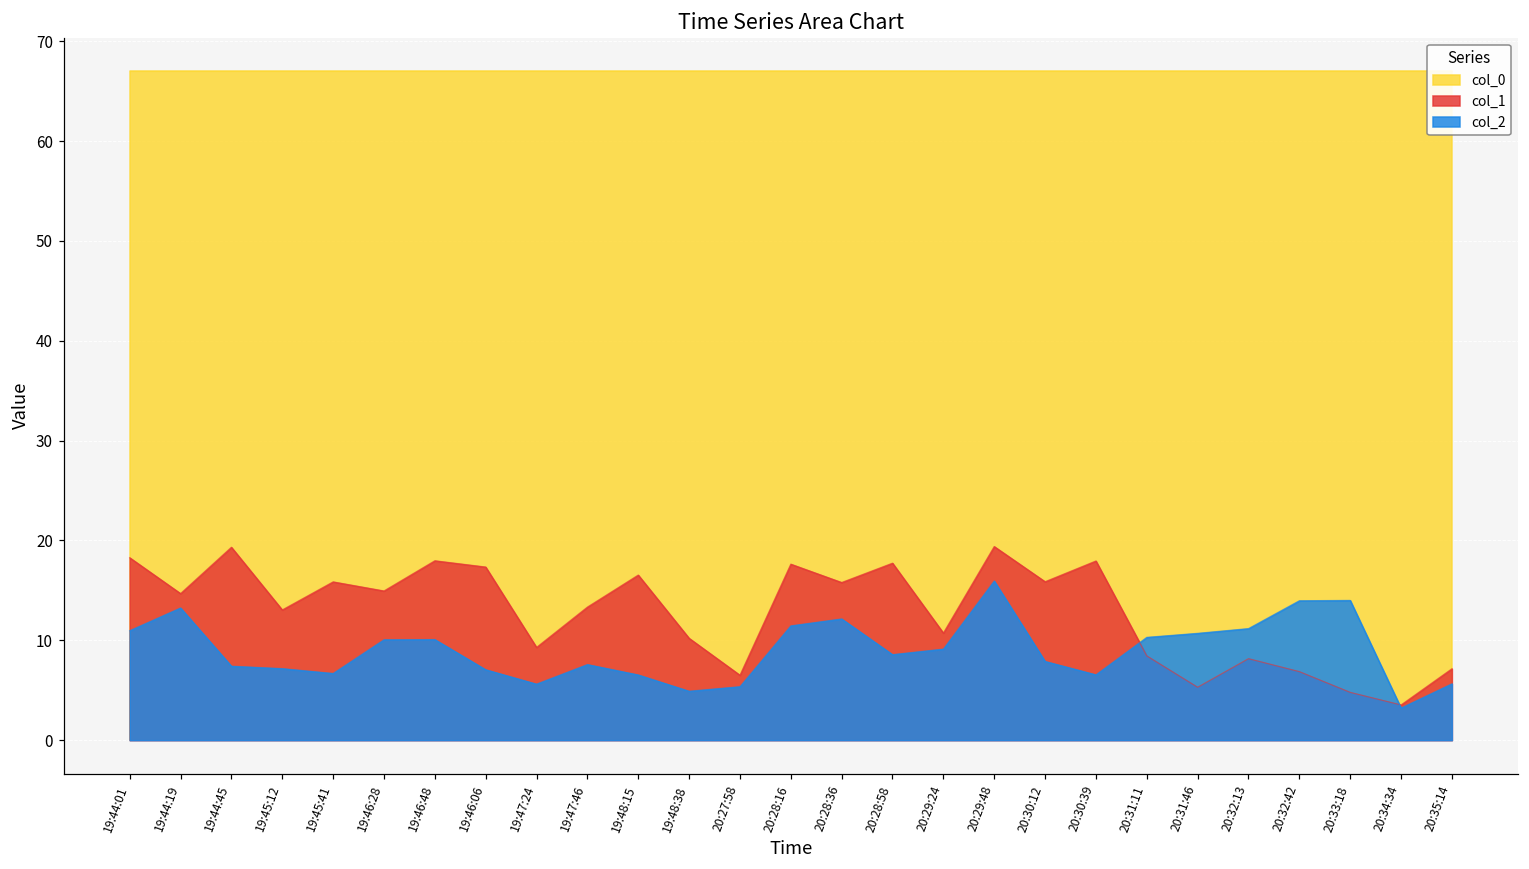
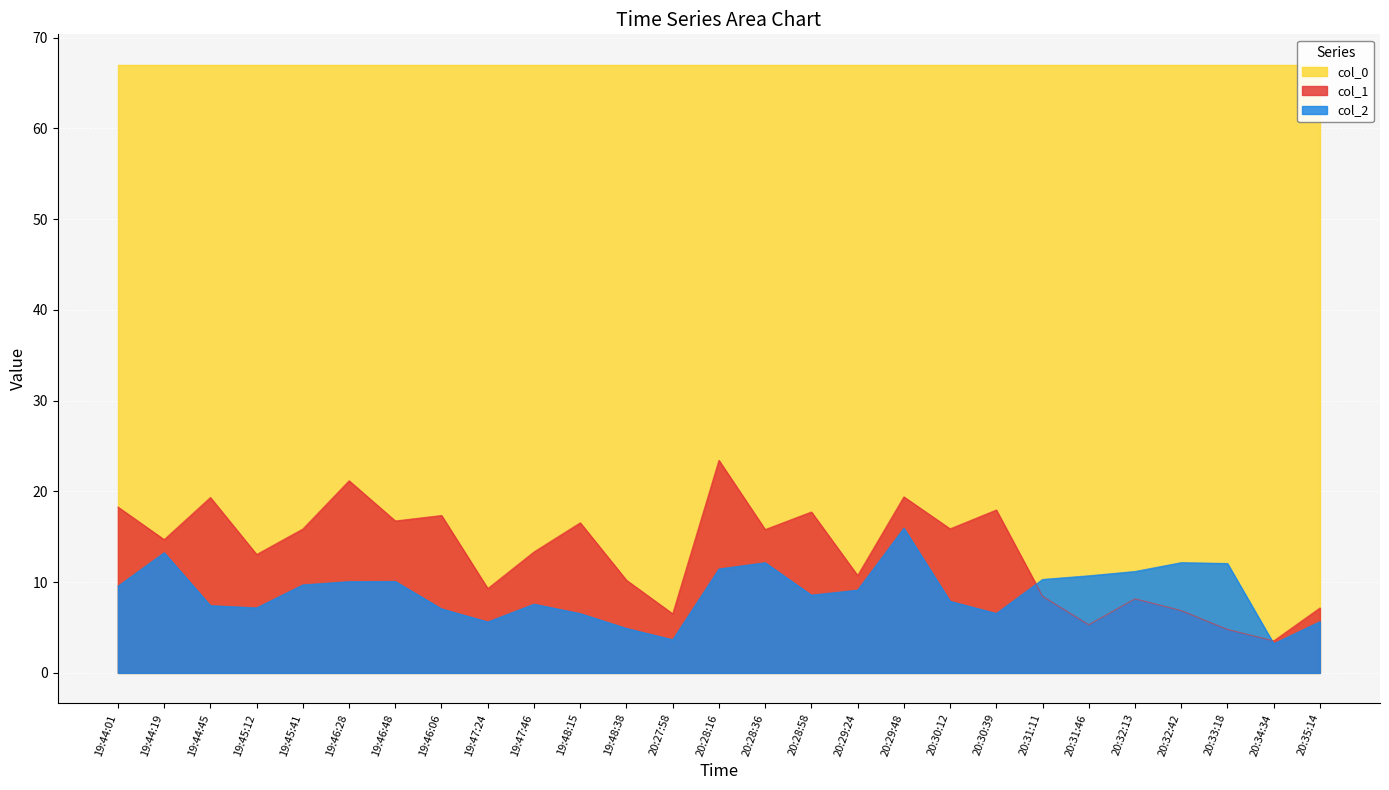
col_2, 19:44:01: 11 -> 10
col_2, 19:45:41: 7 -> 10
col_1, 19:46:28: 15 -> 21
col_1, 19:46:48: 18 -> 17
col_2, 20:27:58: 5 -> 4
col_1, 20:28:16: 18 -> 23
col_2, 20:32:42: 14 -> 12
col_2, 20:33:18: 14 -> 12
